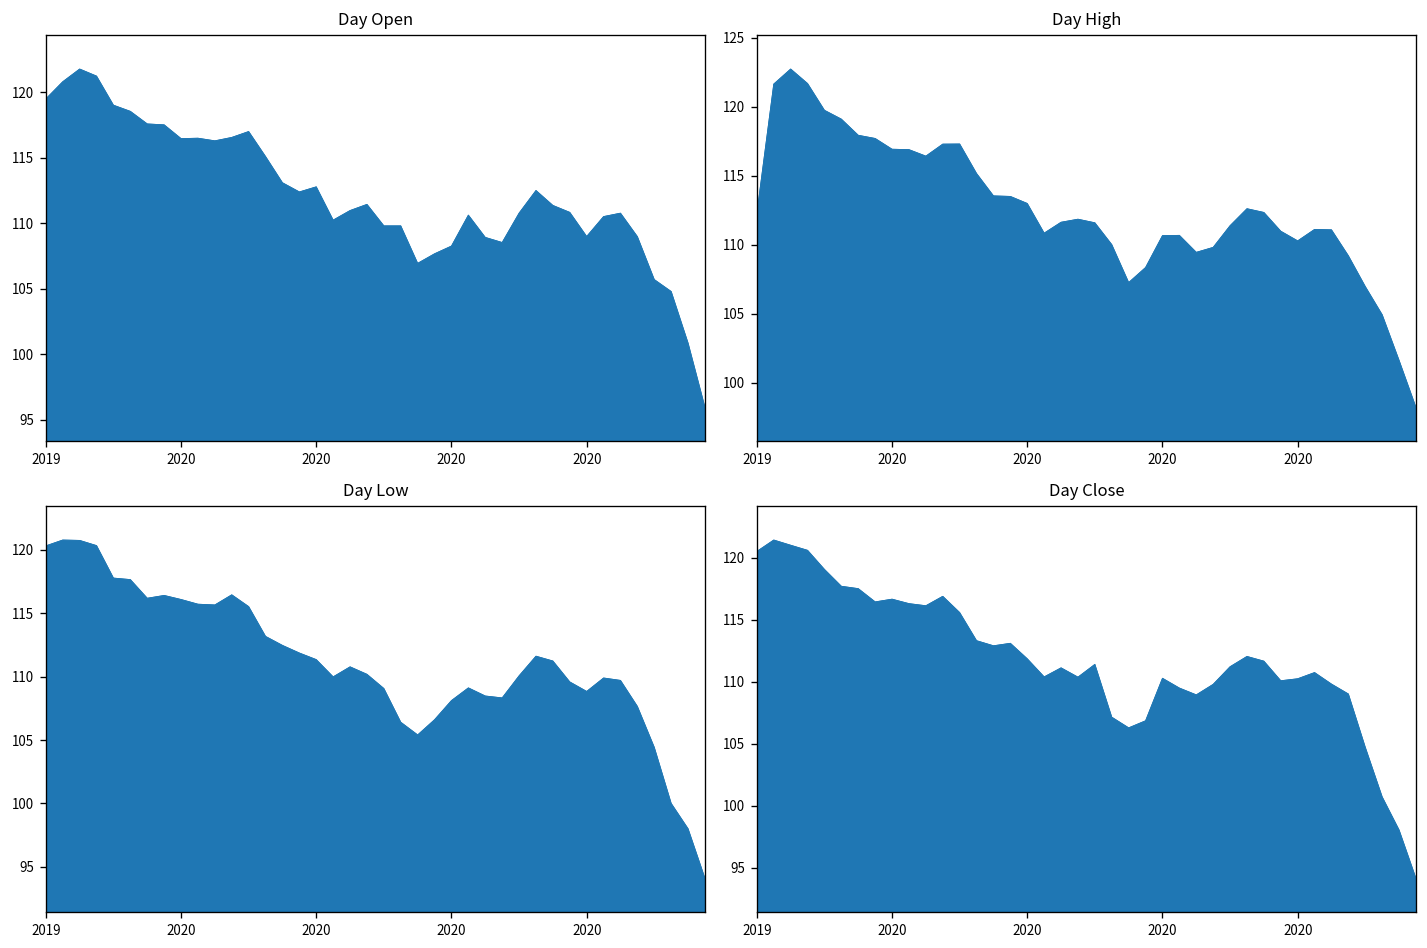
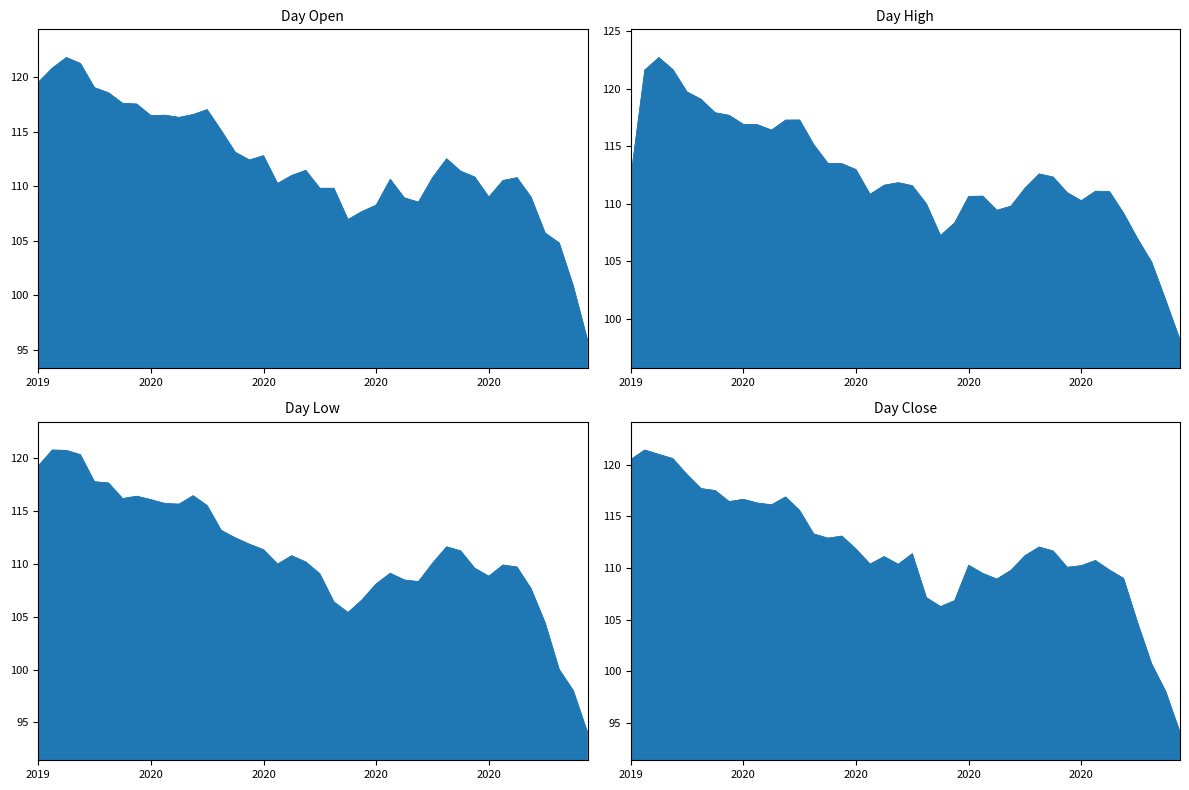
Day Low, 2019: 120.3 -> 119.3
